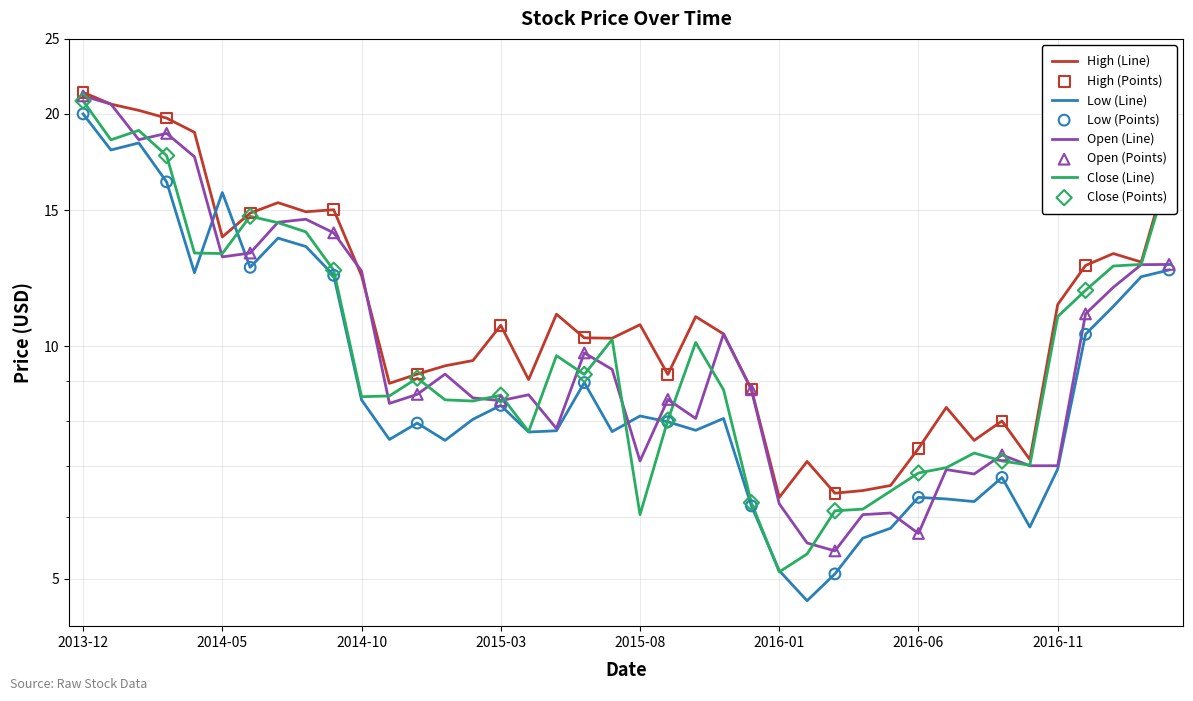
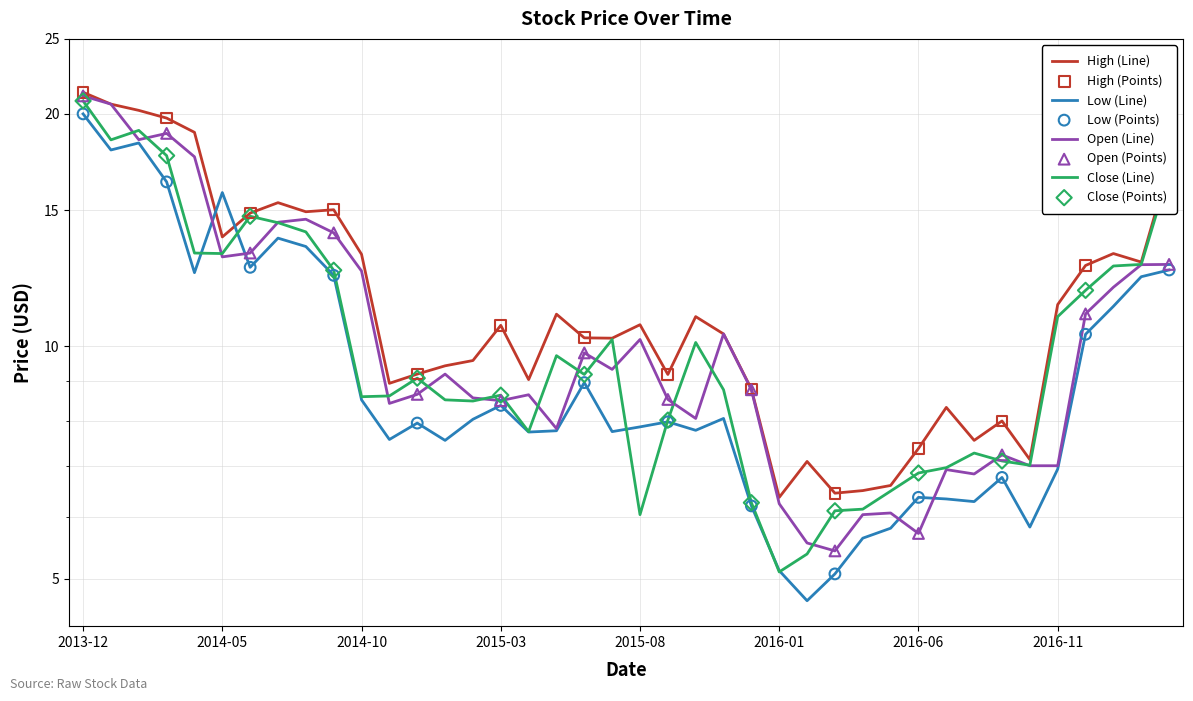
High (Line), 2014-10: 12.3 -> 13.2
Low (Line), 2015-08: 8.1 -> 7.9
Open (Line), 2015-08: 7.1 -> 10.2
